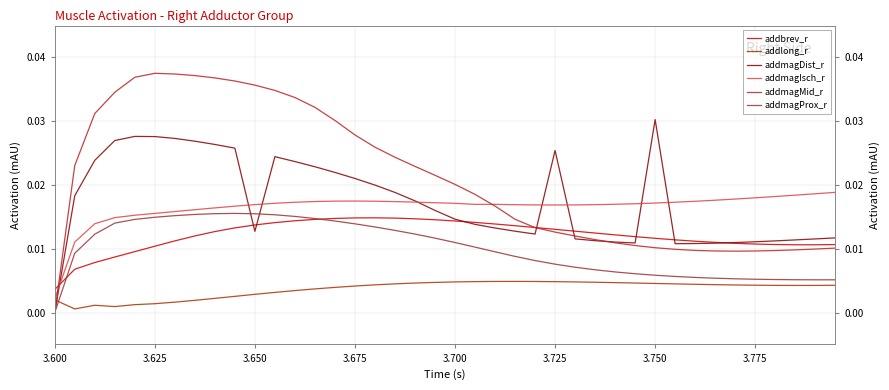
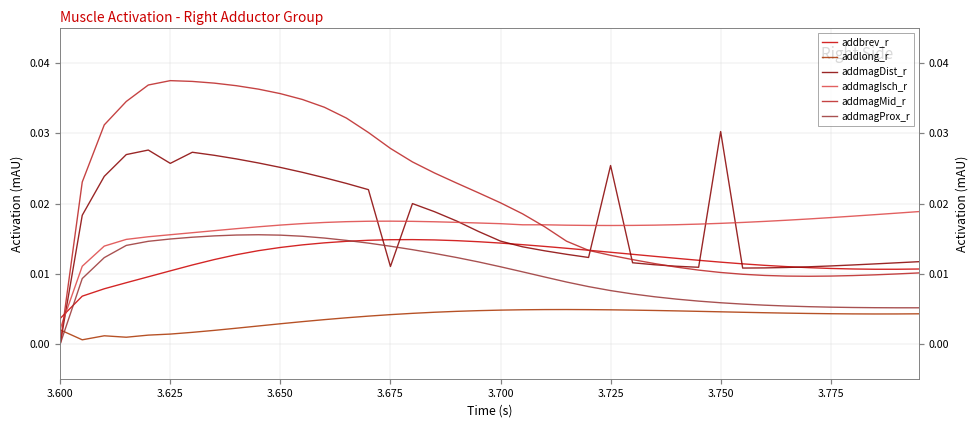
addmagDist_r, 3.625: 0.028 -> 0.026
addmagDist_r, 3.650: 0.013 -> 0.025
addmagDist_r, 3.675: 0.021 -> 0.011
